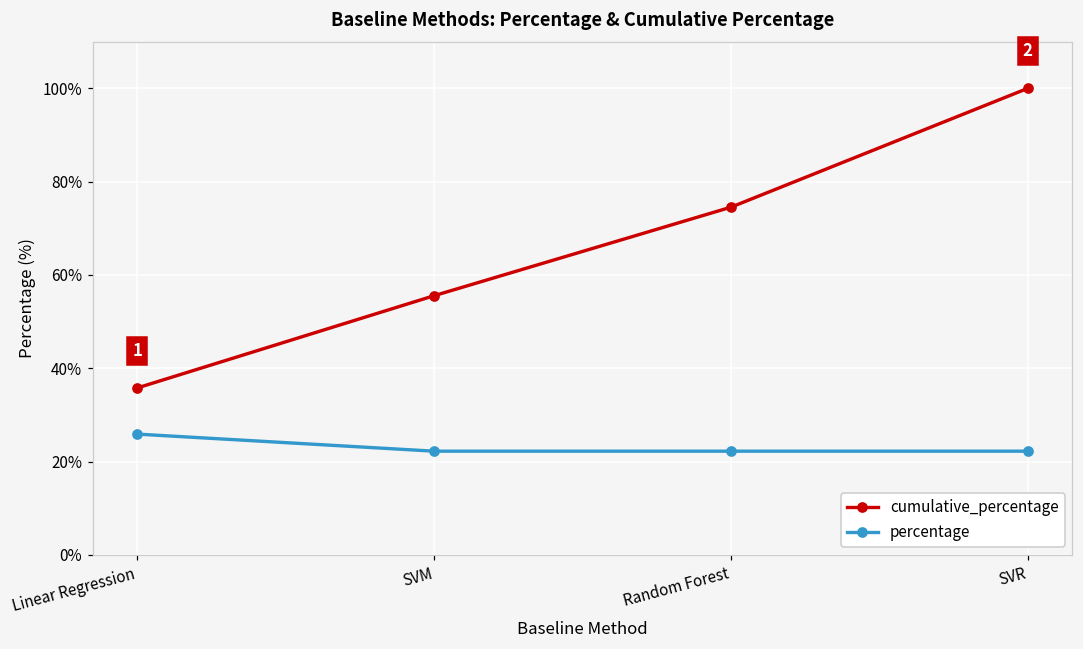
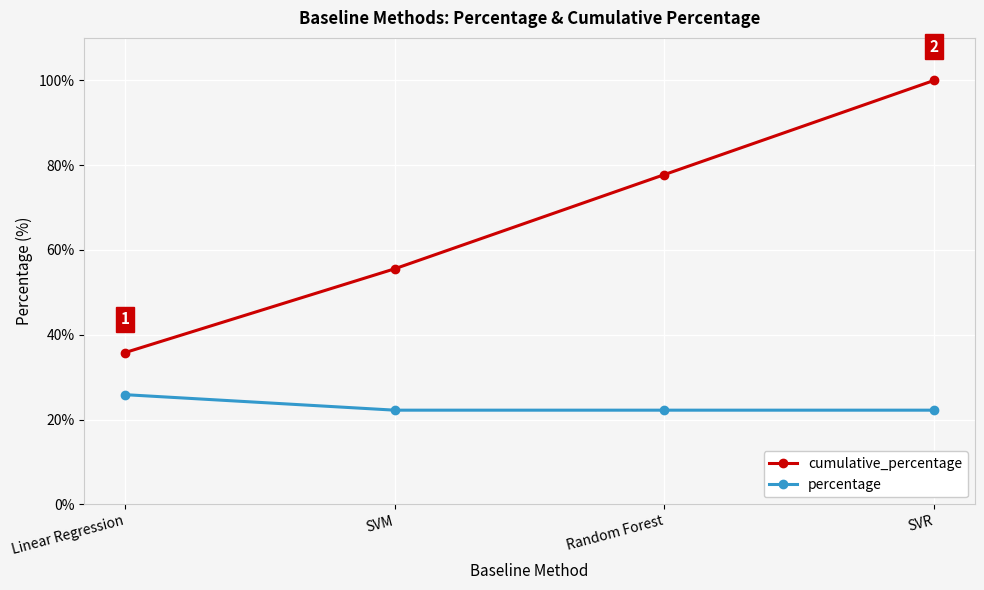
cumulative_percentage, Random Forest: 75% -> 78%
